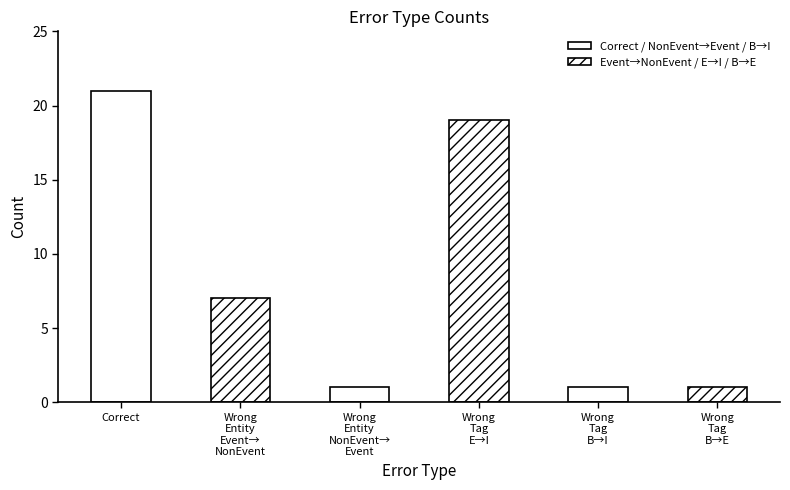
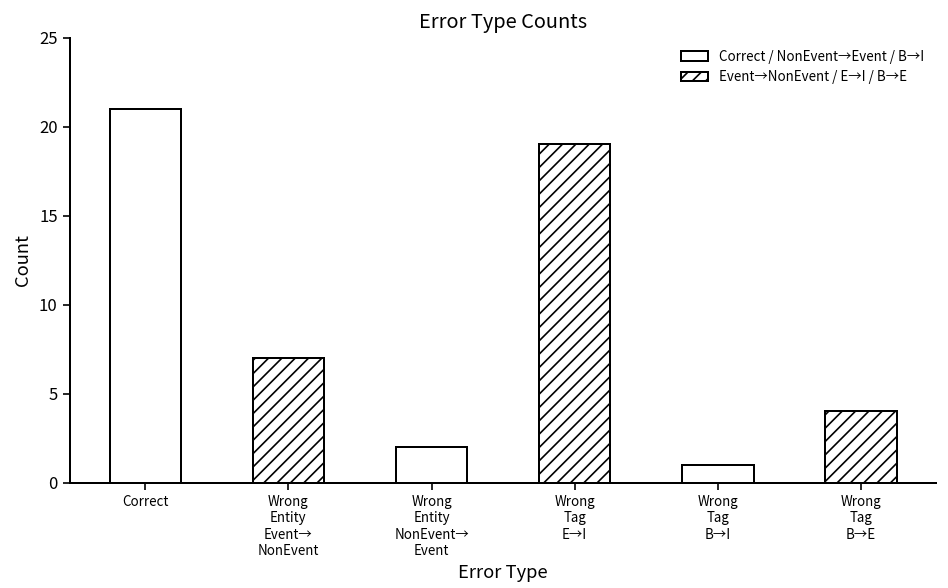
Wrong Entity NonEvent→ Event: 1 -> 2
Wrong Tag B→E: 1 -> 4
